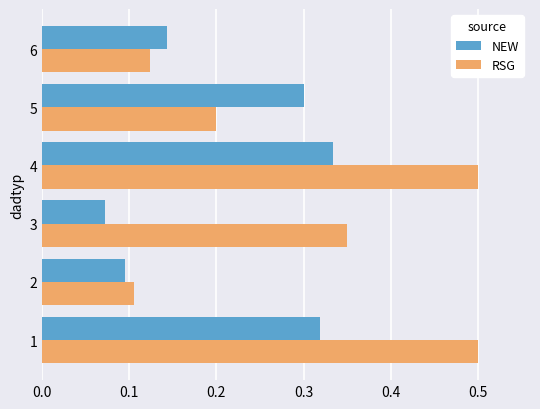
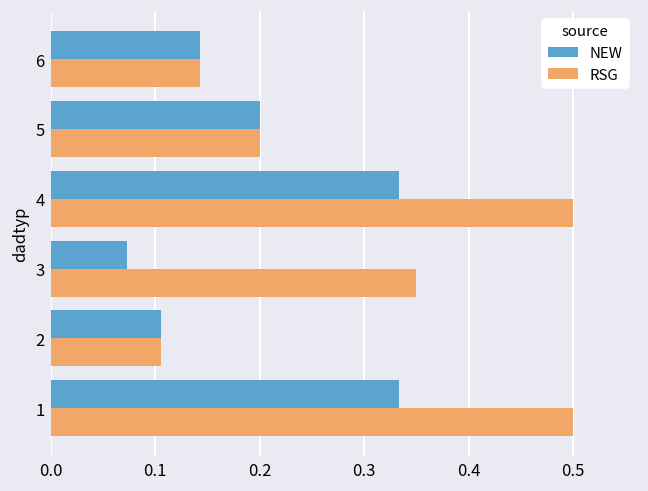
RSG, 6: 0.12 -> 0.14
NEW, 5: 0.3 -> 0.2
NEW, 2: 0.10 -> 0.11
NEW, 1: 0.32 -> 0.33
